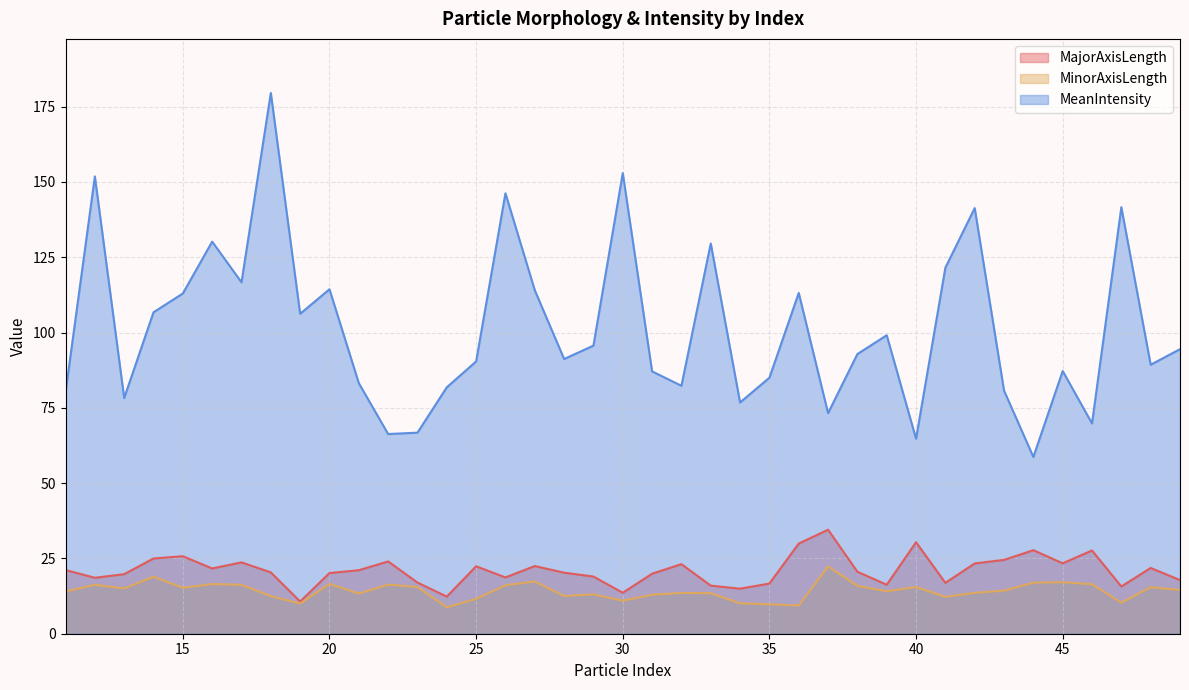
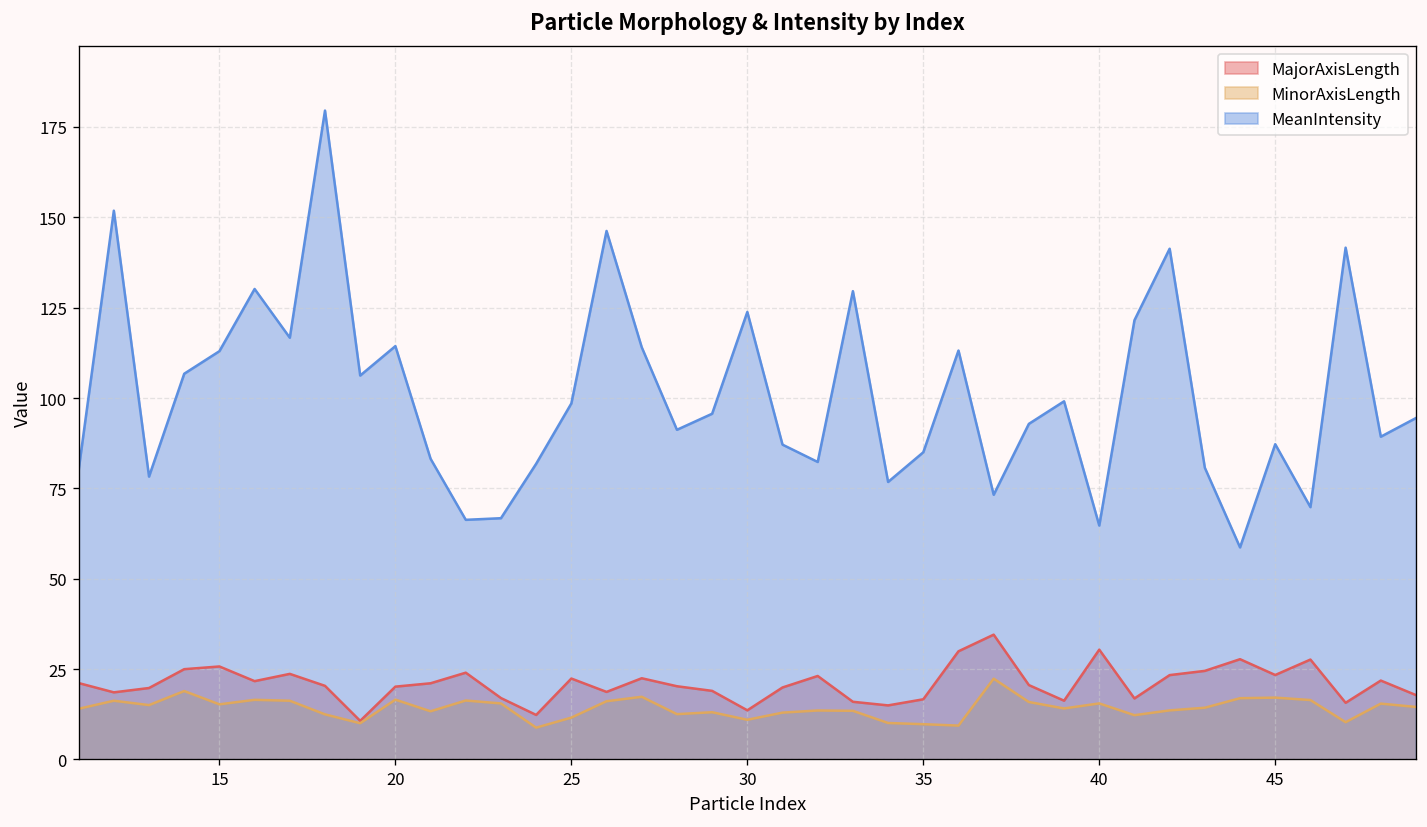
MeanIntensity, 25: 90 -> 99
MeanIntensity, 30: 153 -> 124
